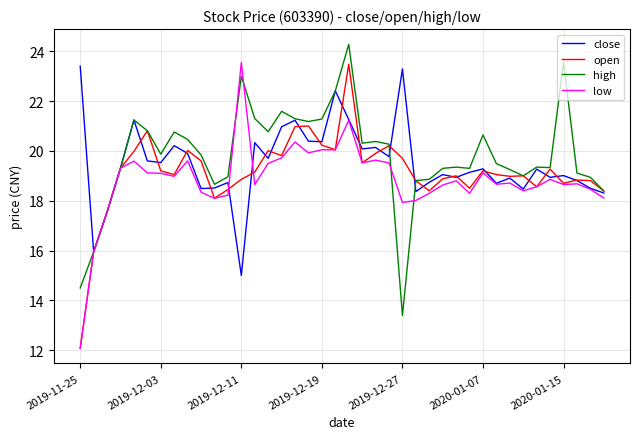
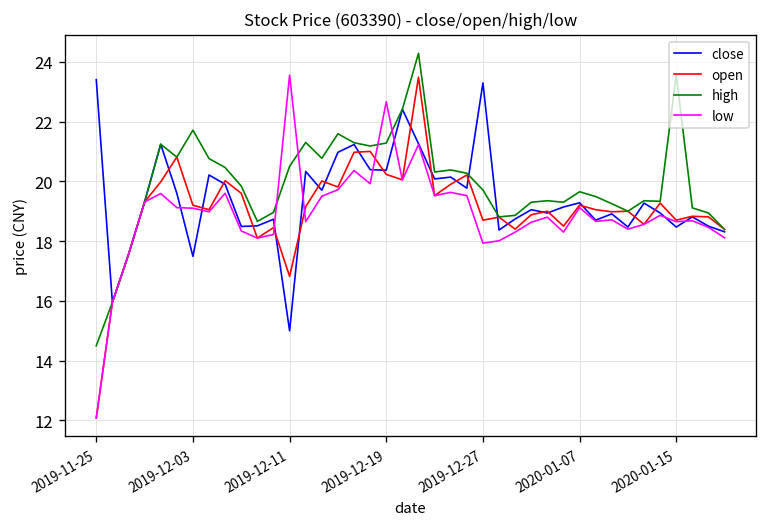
close, 2019-12-03: 19.5 -> 17.5
high, 2019-12-03: 19.9 -> 21.7
open, 2019-12-11: 18.9 -> 16.8
high, 2019-12-11: 23.0 -> 20.5
low, 2019-12-19: 20.1 -> 22.7
open, 2019-12-27: 19.7 -> 18.7
high, 2019-12-27: 13.4 -> 19.7
high, 2020-01-07: 20.6 -> 19.7
close, 2020-01-15: 19.0 -> 18.5
